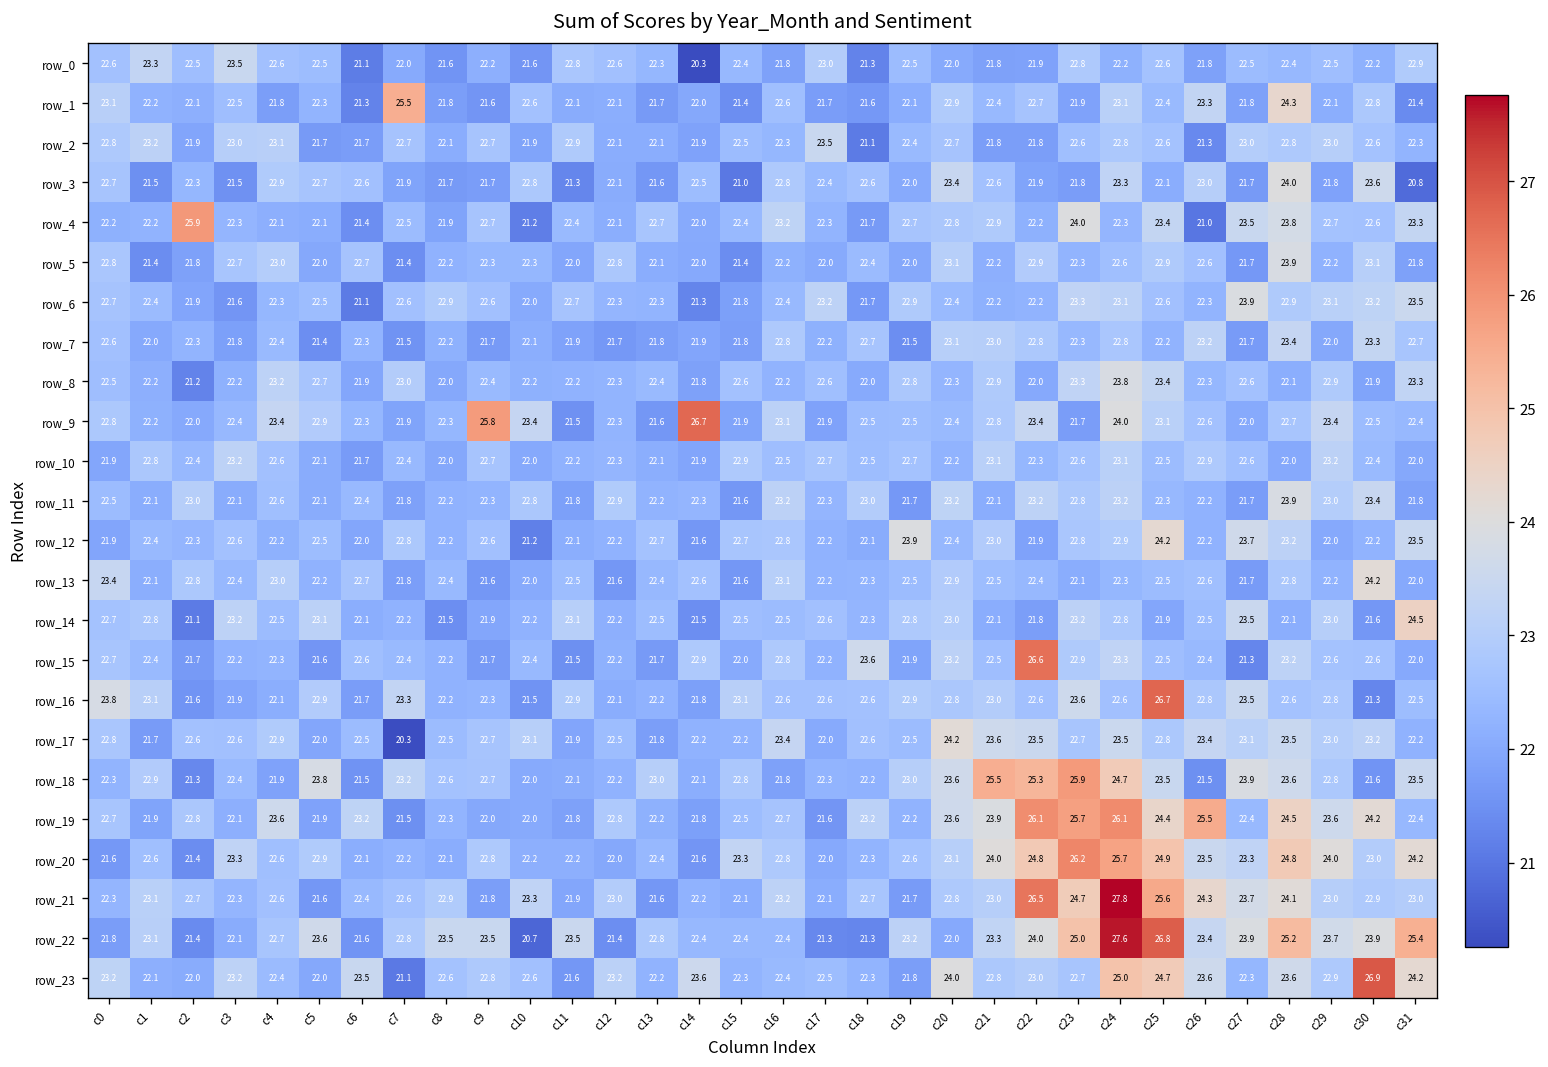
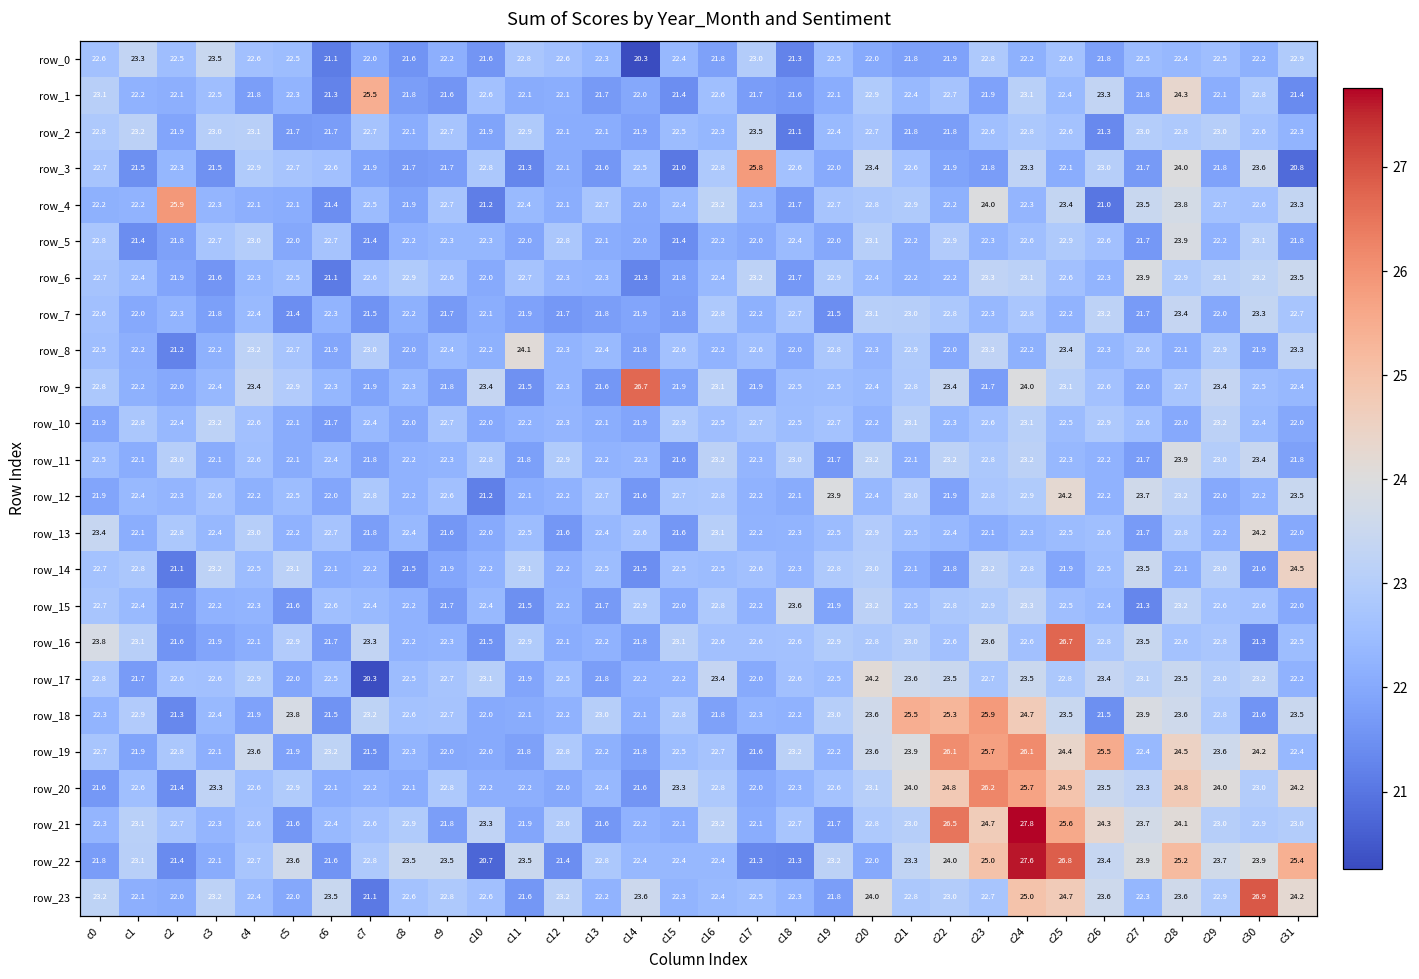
row_3, c17: 22.4 -> 25.8
row_8, c11: 22.2 -> 24.1
row_8, c24: 23.8 -> 22.2
row_9, c9: 25.8 -> 21.8
row_15, c22: 26.6 -> 22.8
